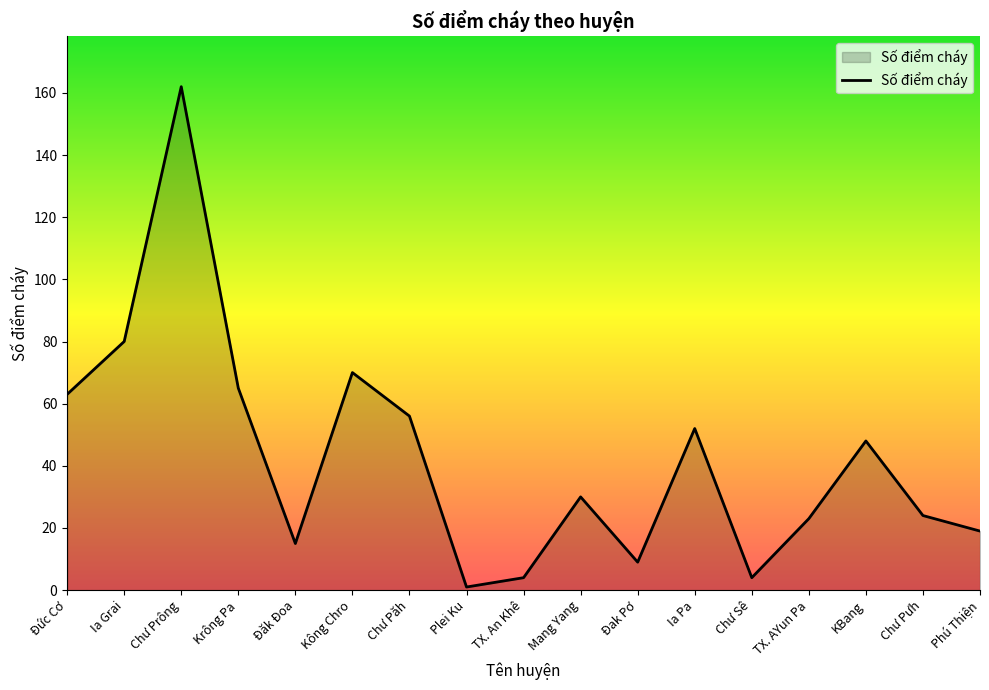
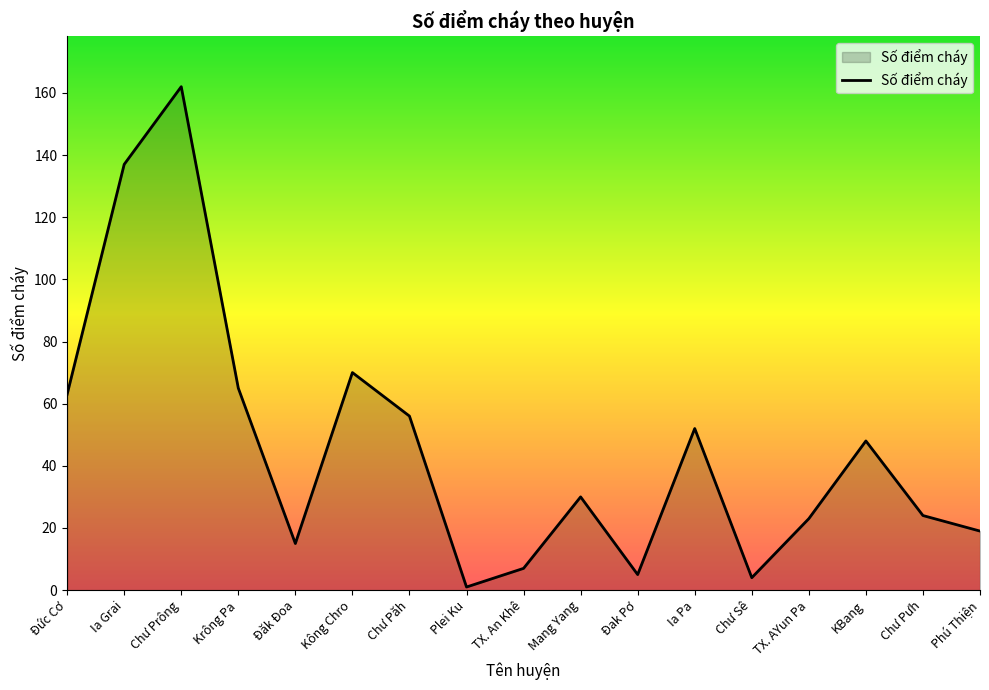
Ia Grai: 80 -> 137
TX. An Khê: 4 -> 7
Đak Pơ: 9 -> 5
